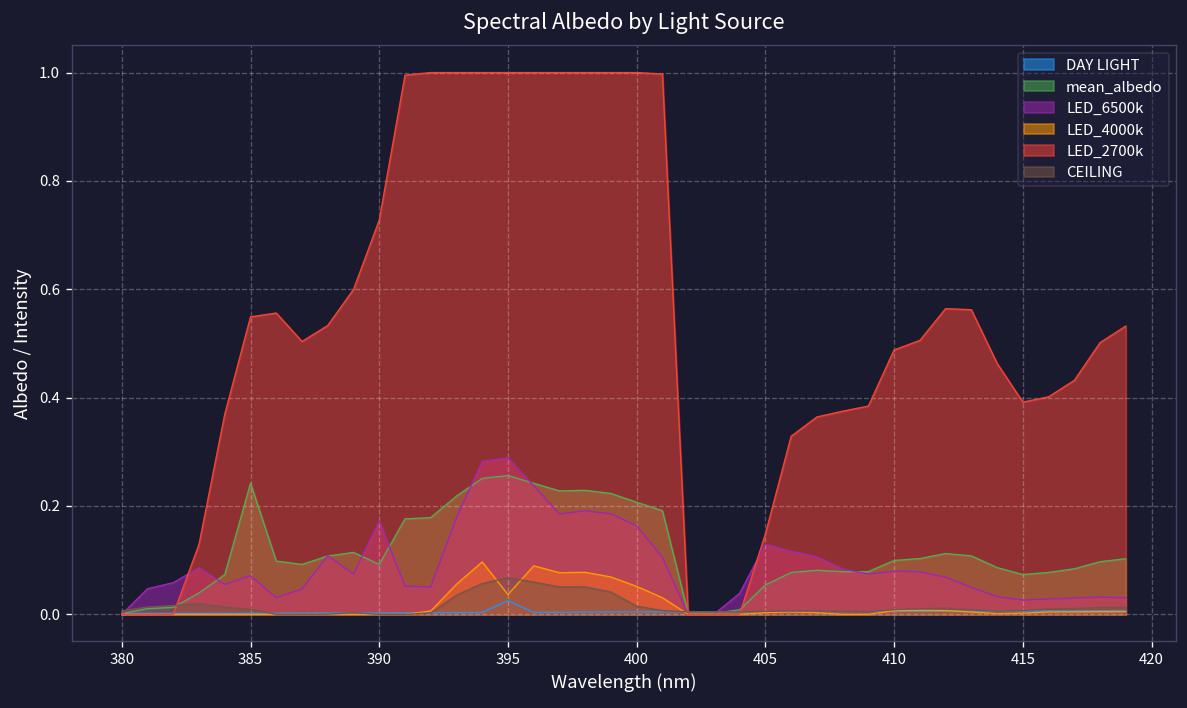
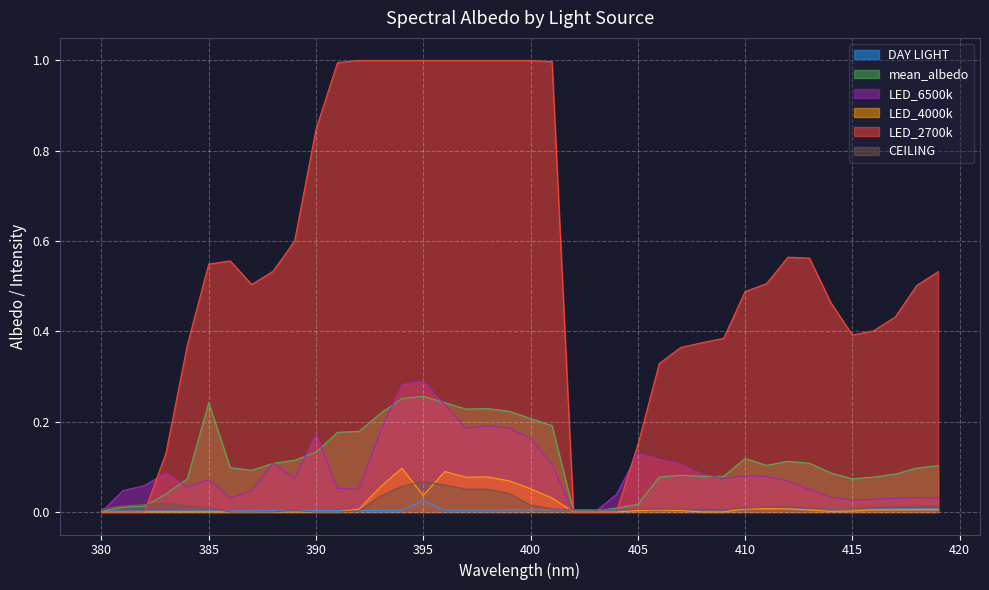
mean_albedo, 390: 0.09 -> 0.13
LED_2700k, 390: 0.73 -> 0.85
mean_albedo, 405: 0.05 -> 0.02
mean_albedo, 410: 0.10 -> 0.12
